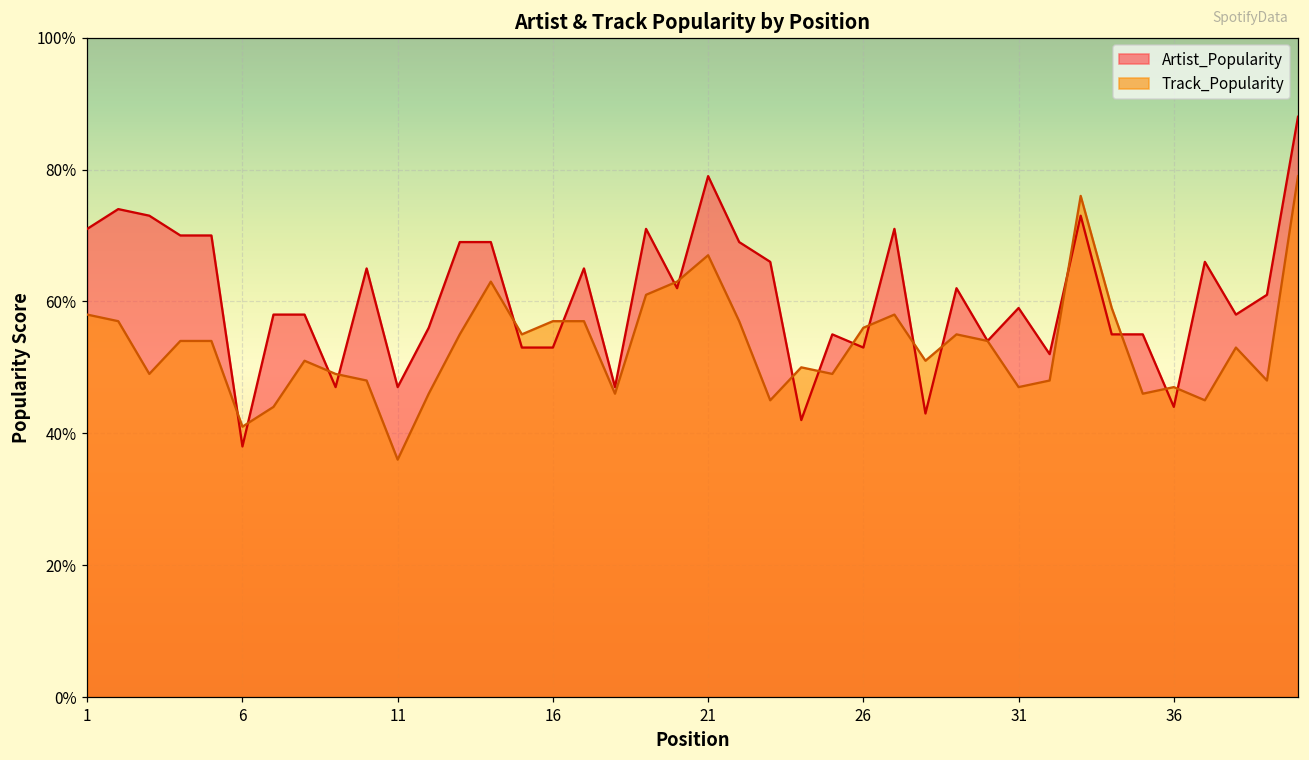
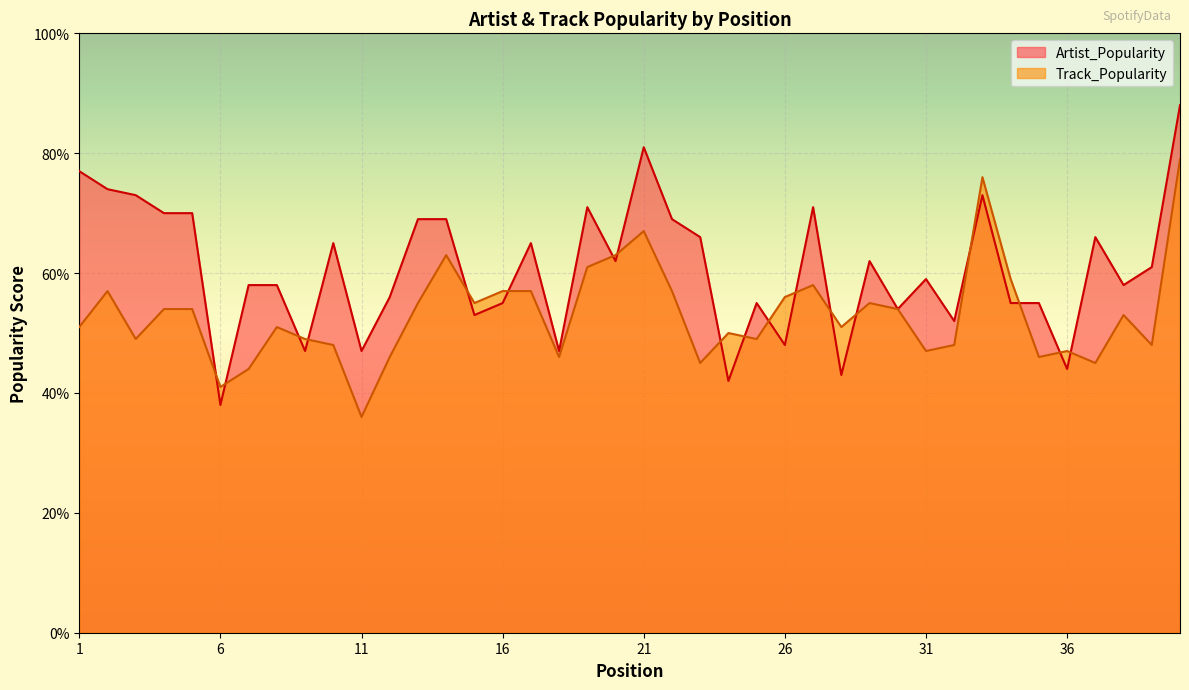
Artist_Popularity, 1: 71% -> 77%
Track_Popularity, 1: 58% -> 51%
Artist_Popularity, 16: 53% -> 55%
Artist_Popularity, 21: 79% -> 81%
Artist_Popularity, 26: 53% -> 48%
